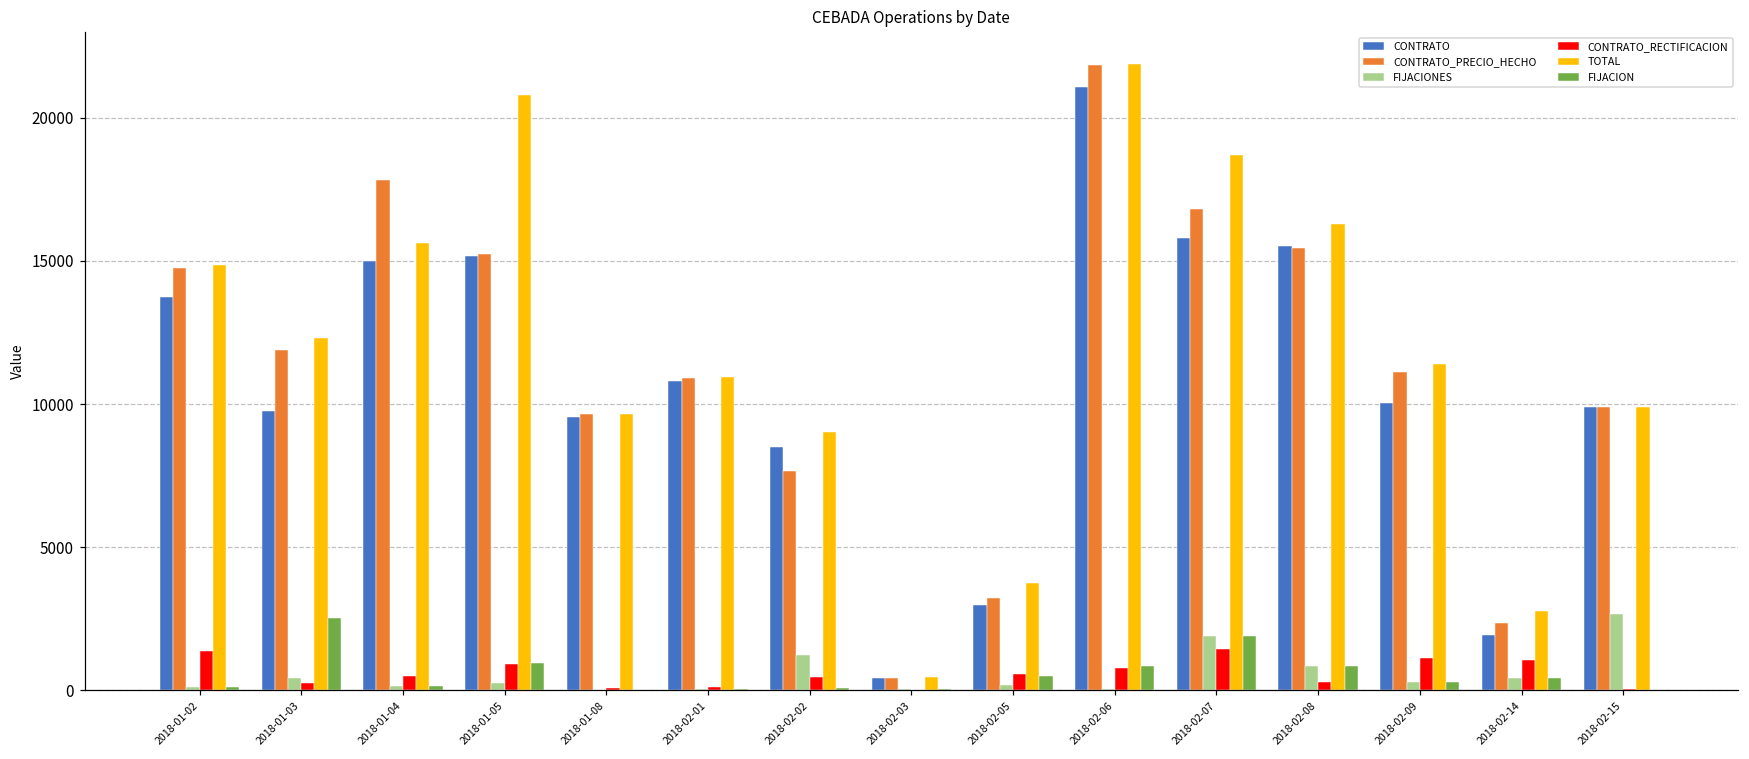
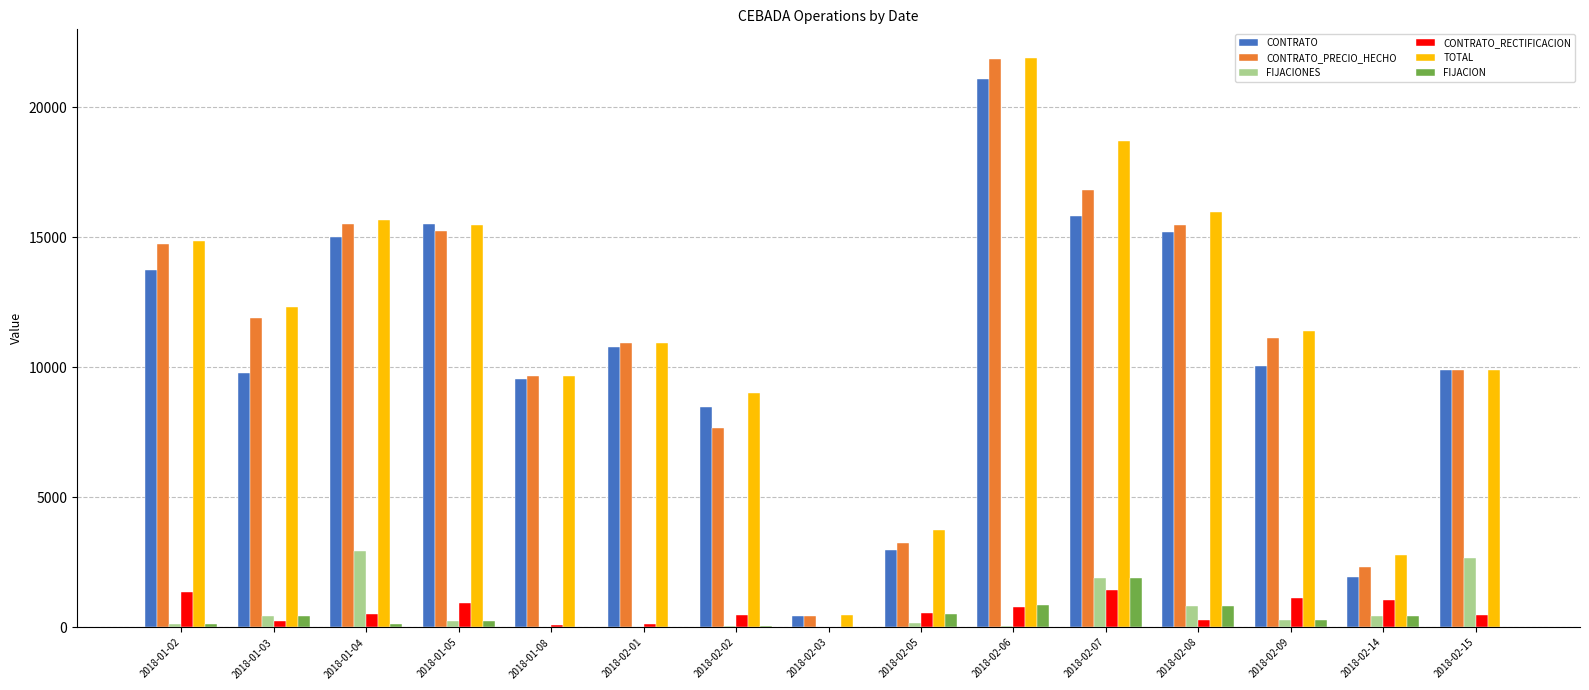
FIJACION, 2018-01-03: 2500 -> 400
CONTRATO_PRECIO_HECHO, 2018-01-04: 17800 -> 15500
FIJACIONES, 2018-01-04: 100 -> 2900
CONTRATO, 2018-01-05: 15200 -> 15500
TOTAL, 2018-01-05: 20800 -> 15500
FIJACION, 2018-01-05: 900 -> 200
FIJACIONES, 2018-02-02: 1200 -> 100
CONTRATO, 2018-02-08: 15500 -> 15200
TOTAL, 2018-02-08: 16300 -> 16000
CONTRATO_RECTIFICACION, 2018-02-15: 0 -> 500
